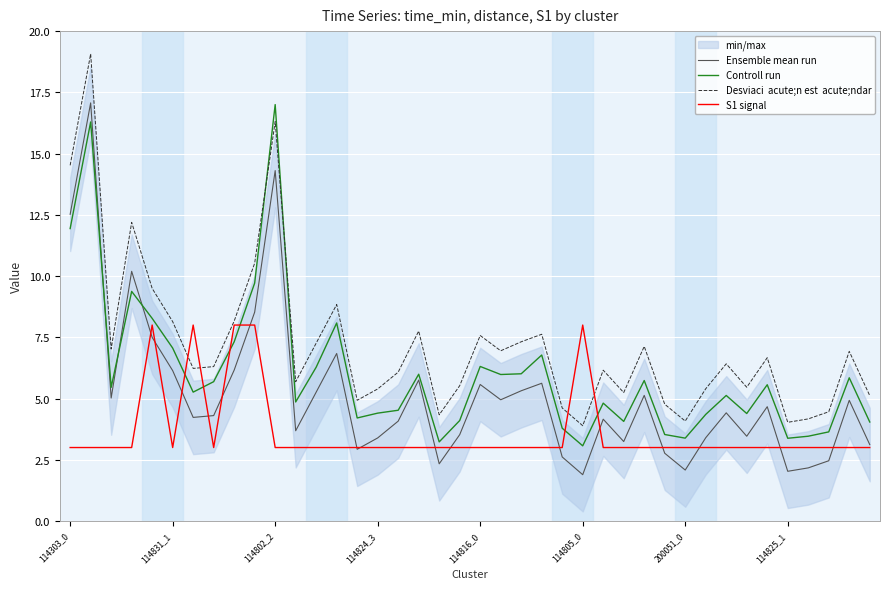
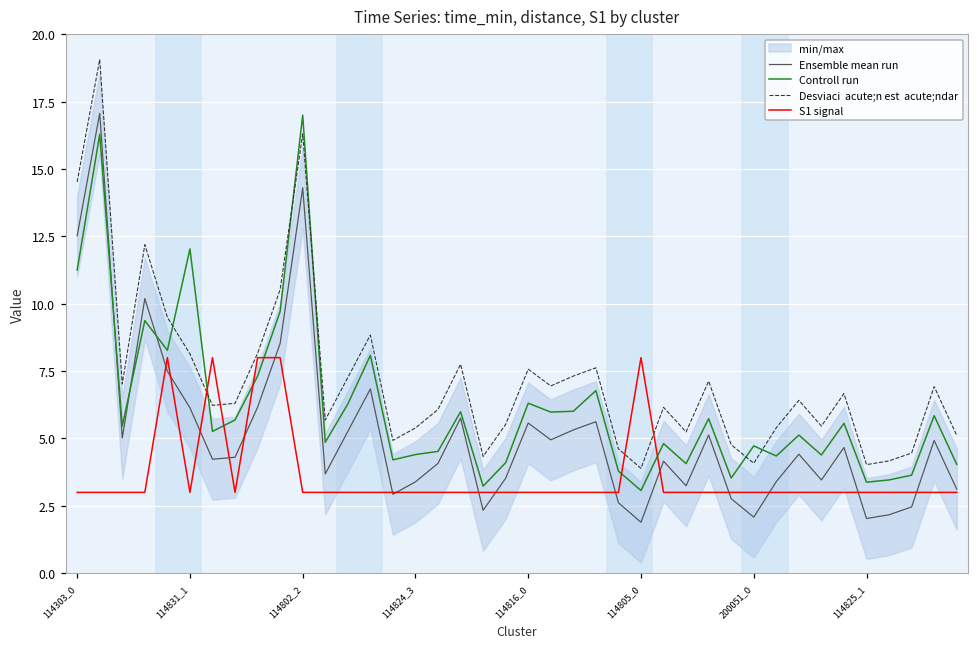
Controll run, 114303_0: 11.9 -> 11.3
Controll run, 114831_1: 7.1 -> 12.0
Controll run, 200051_0: 3.4 -> 4.7
